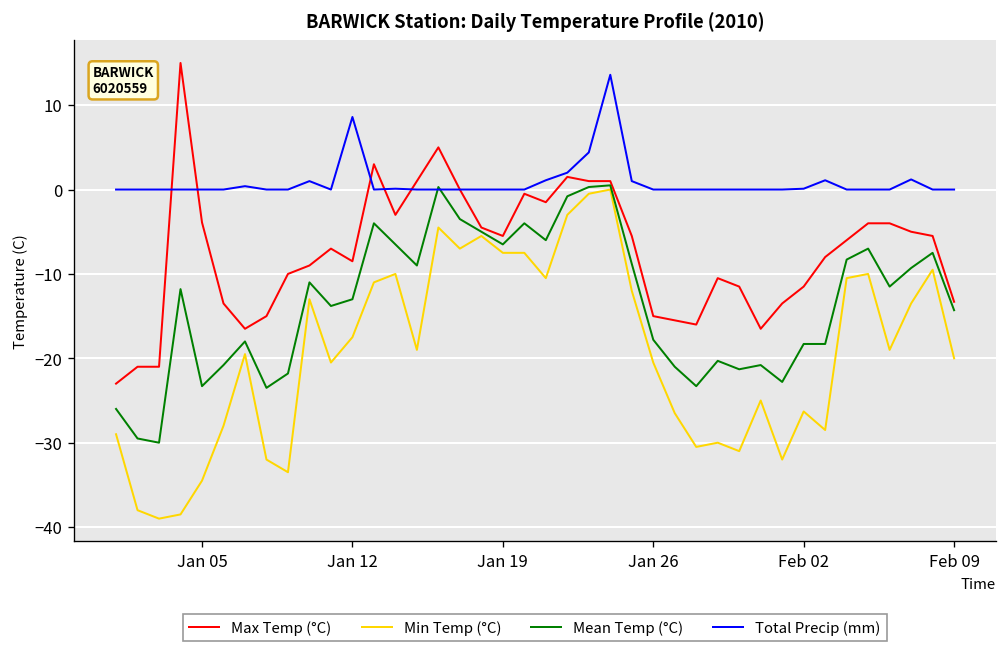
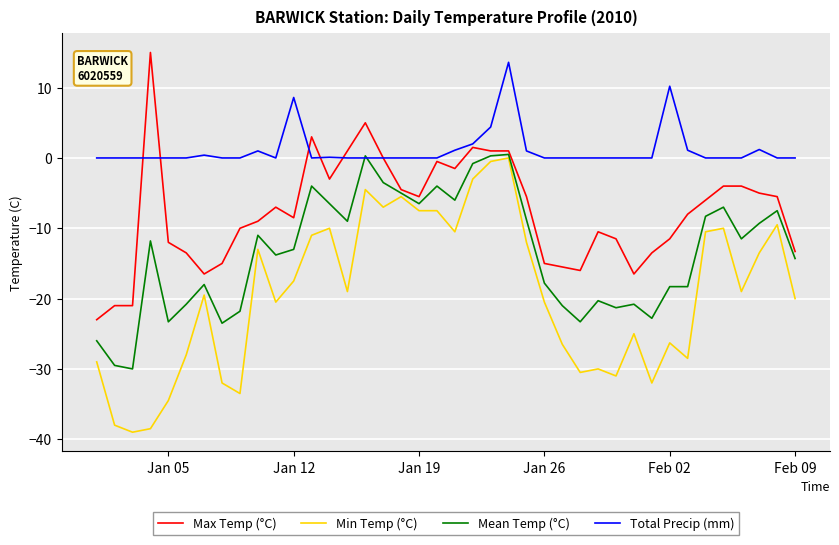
Max Temp (°C), Jan 05: -4 -> -12
Total Precip (mm), Feb 02: 0 -> 10
